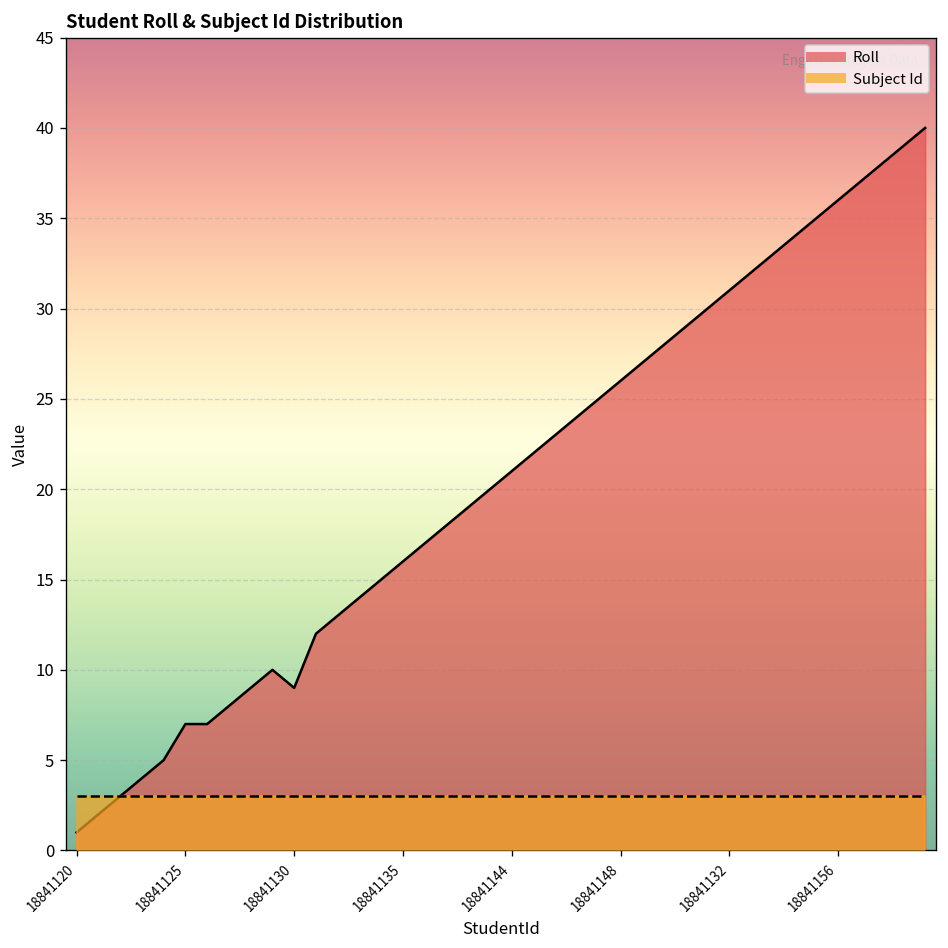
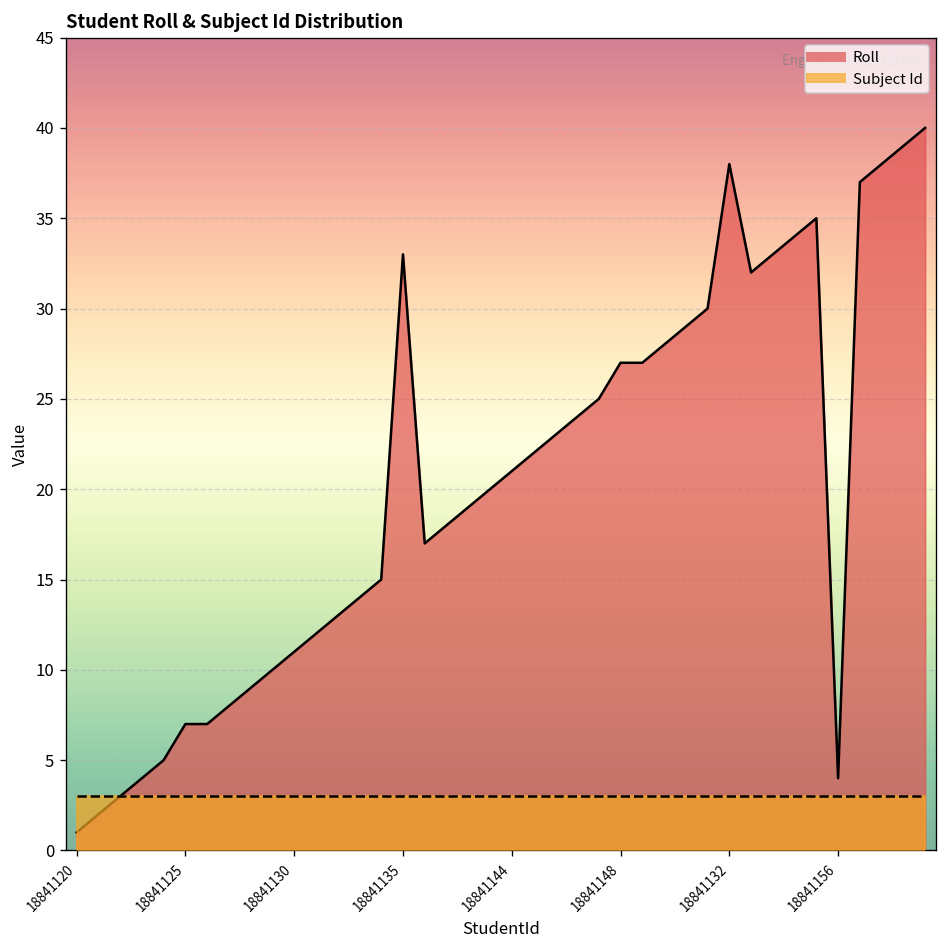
Roll, 18841130: 9 -> 11
Roll, 18841135: 16 -> 33
Roll, 18841148: 26 -> 27
Roll, 18841132: 31 -> 38
Roll, 18841156: 36 -> 4
